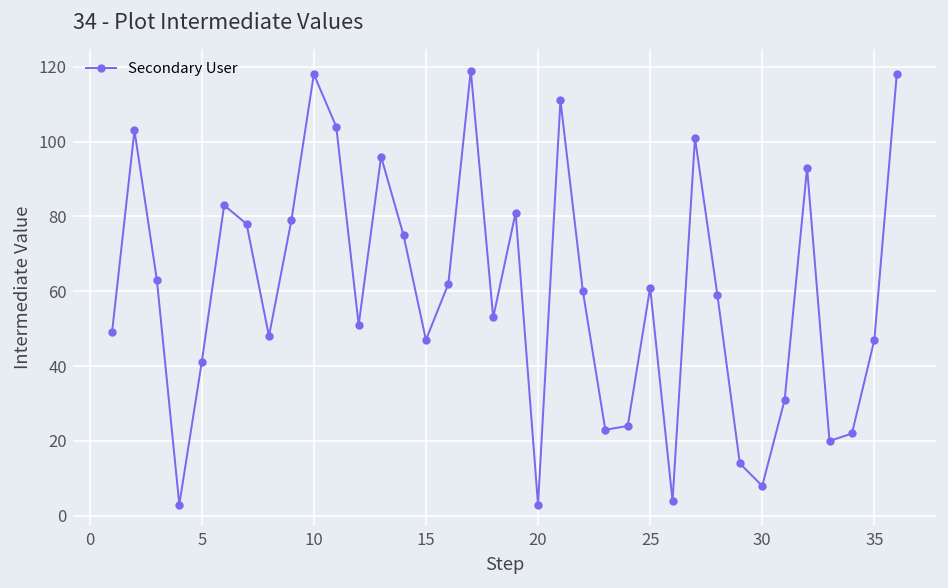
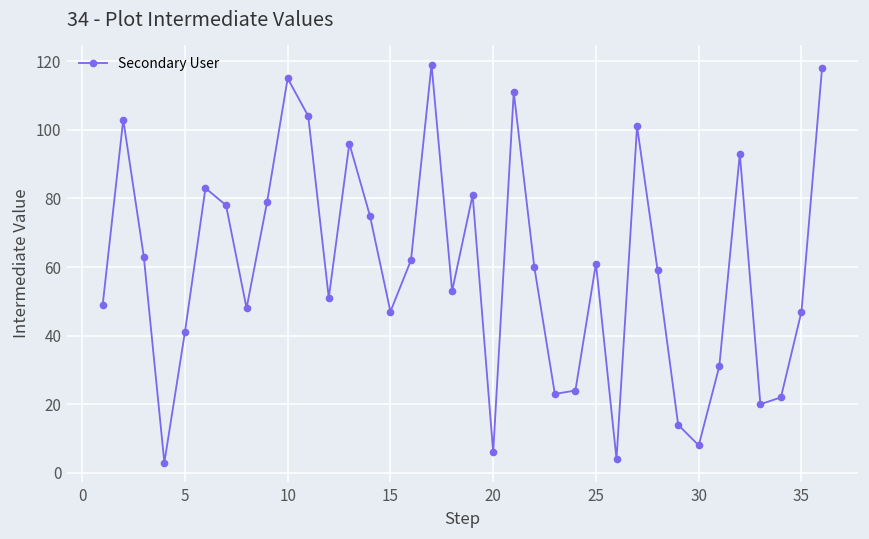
10: 118 -> 115
20: 3 -> 6
